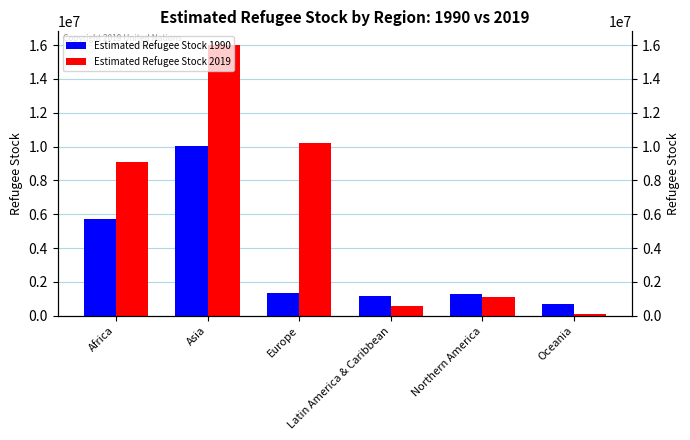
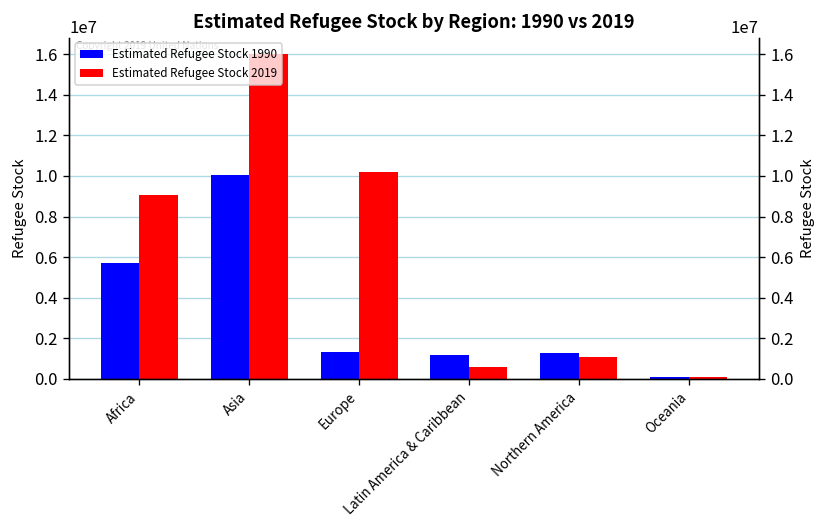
Estimated Refugee Stock 1990, Oceania: 700000 -> 100000
